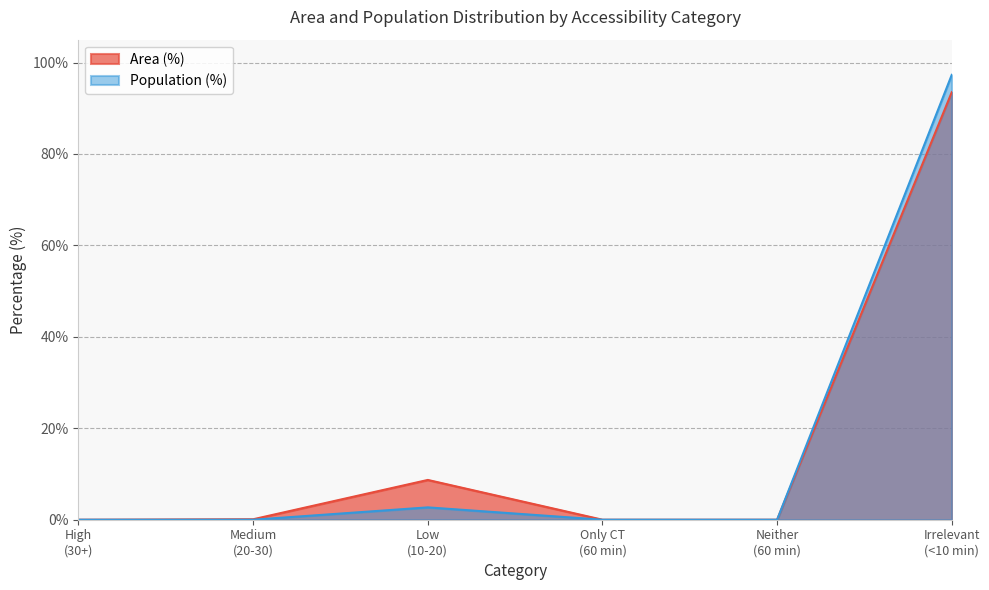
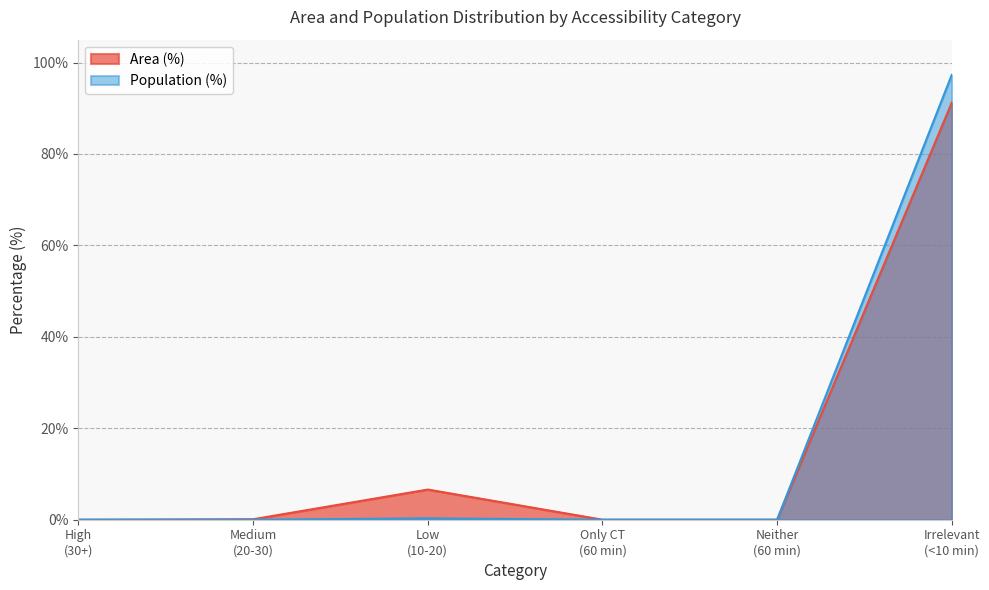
Area (%), Low (10-20): 9% -> 7%
Population (%), Low (10-20): 3% -> 0%
Area (%), Irrelevant (<10 min): 94% -> 91%
